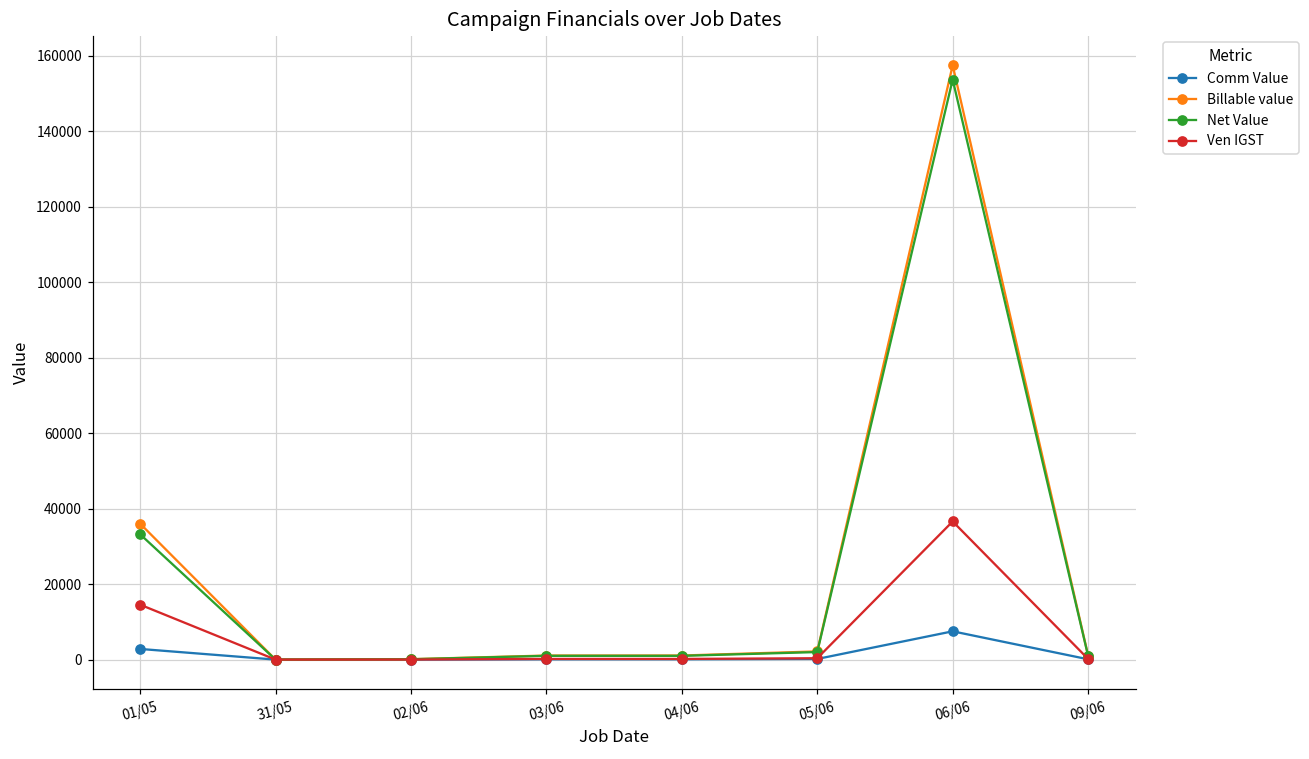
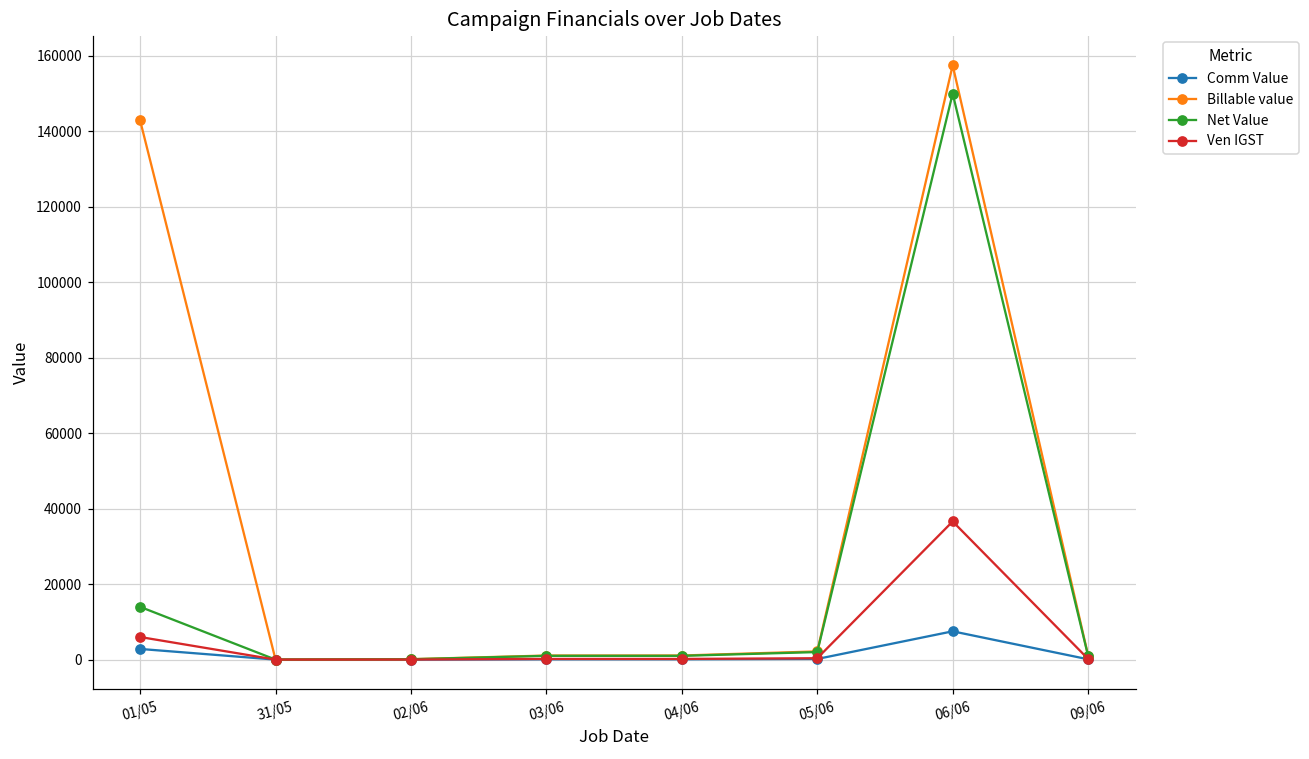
Billable value, 01/05: 36000 -> 143000
Net Value, 01/05: 33000 -> 14000
Ven IGST, 01/05: 15000 -> 6000
Net Value, 06/06: 154000 -> 150000
